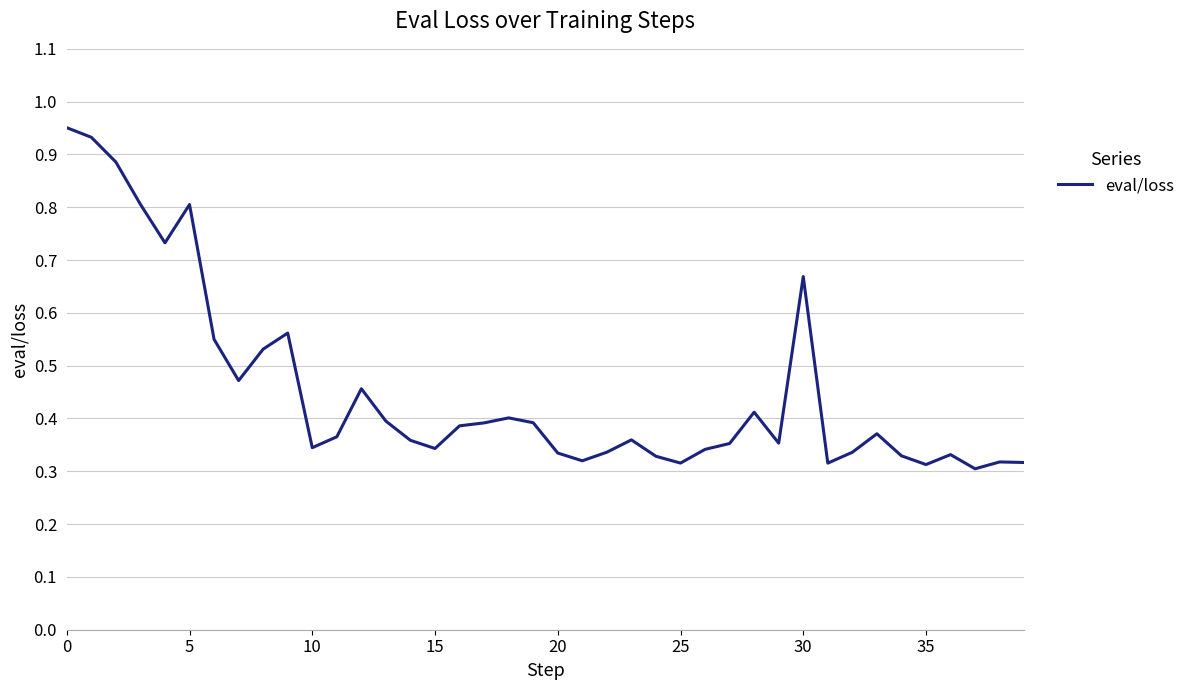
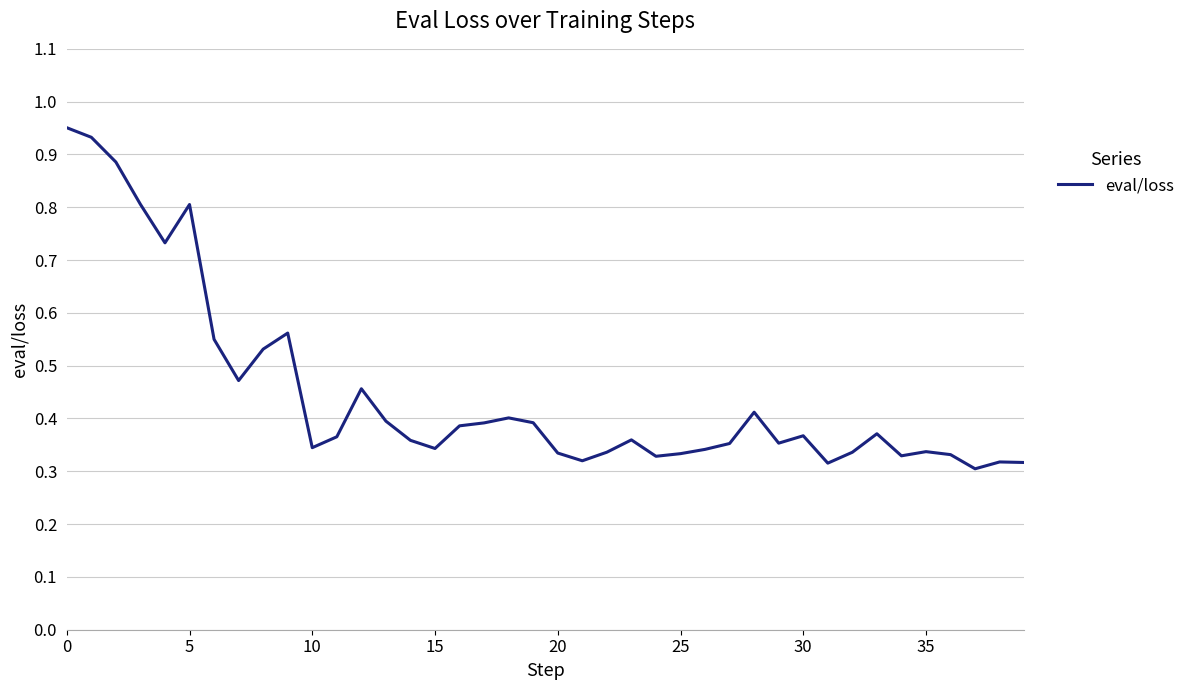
25: 0.32 -> 0.33
30: 0.67 -> 0.37
35: 0.31 -> 0.34
